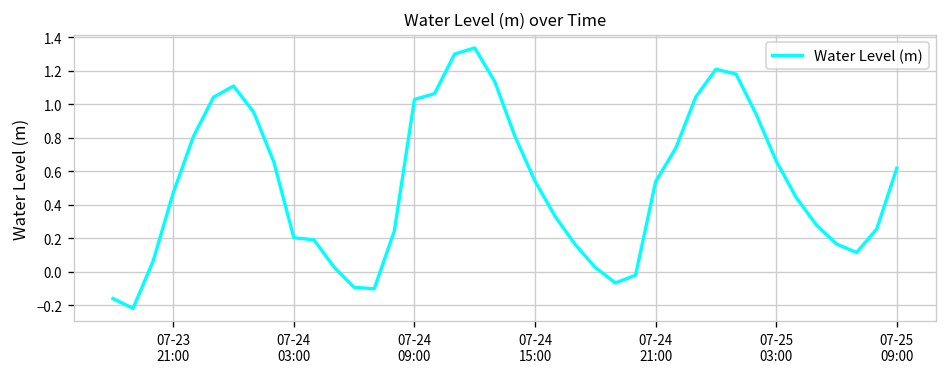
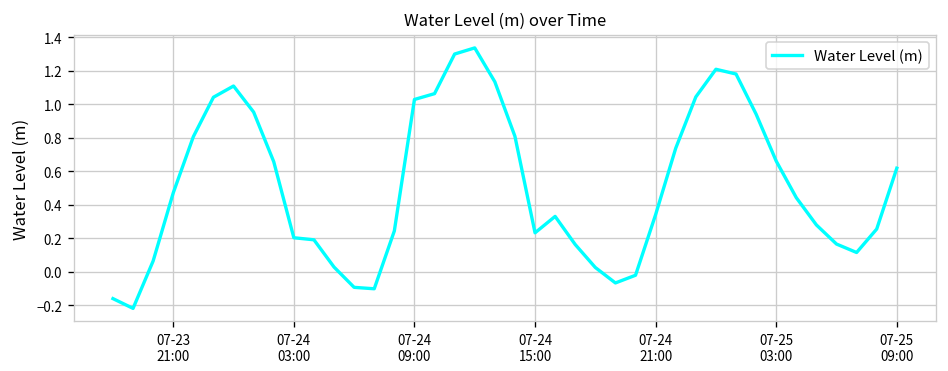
07-24 15:00: 0.54 -> 0.23
07-24 21:00: 0.54 -> 0.34
